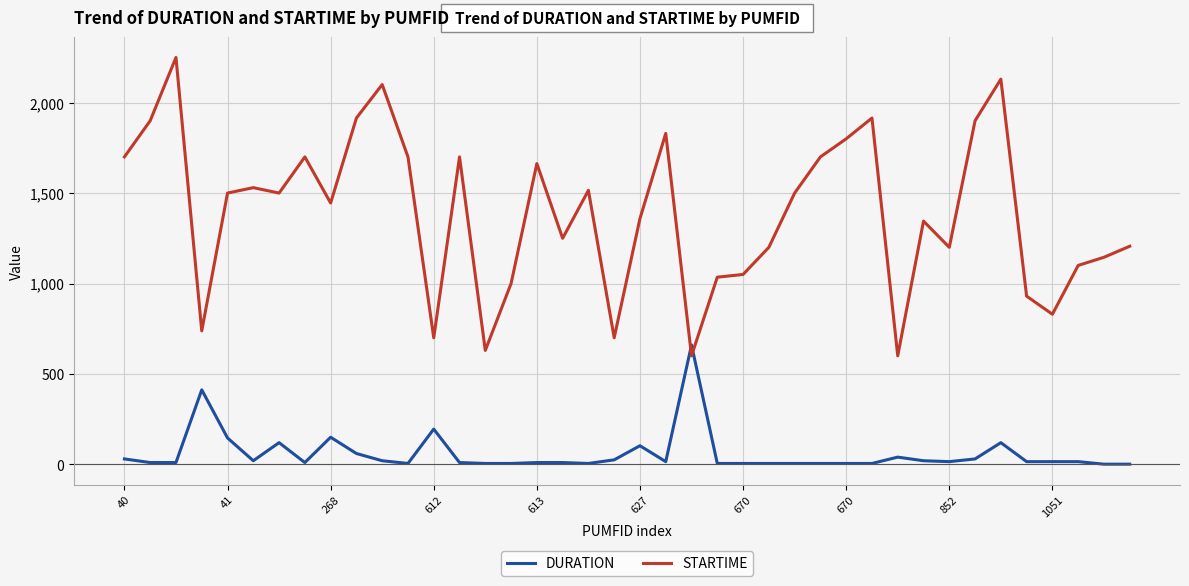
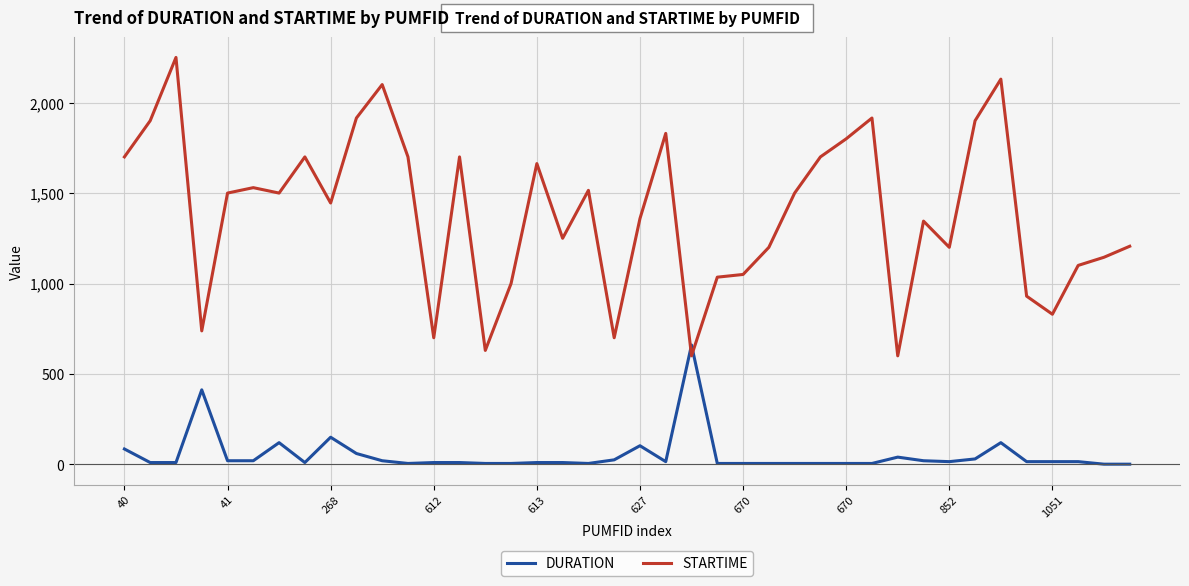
DURATION, 40: 30 -> 90
DURATION, 41: 150 -> 20
DURATION, 612: 200 -> 10
